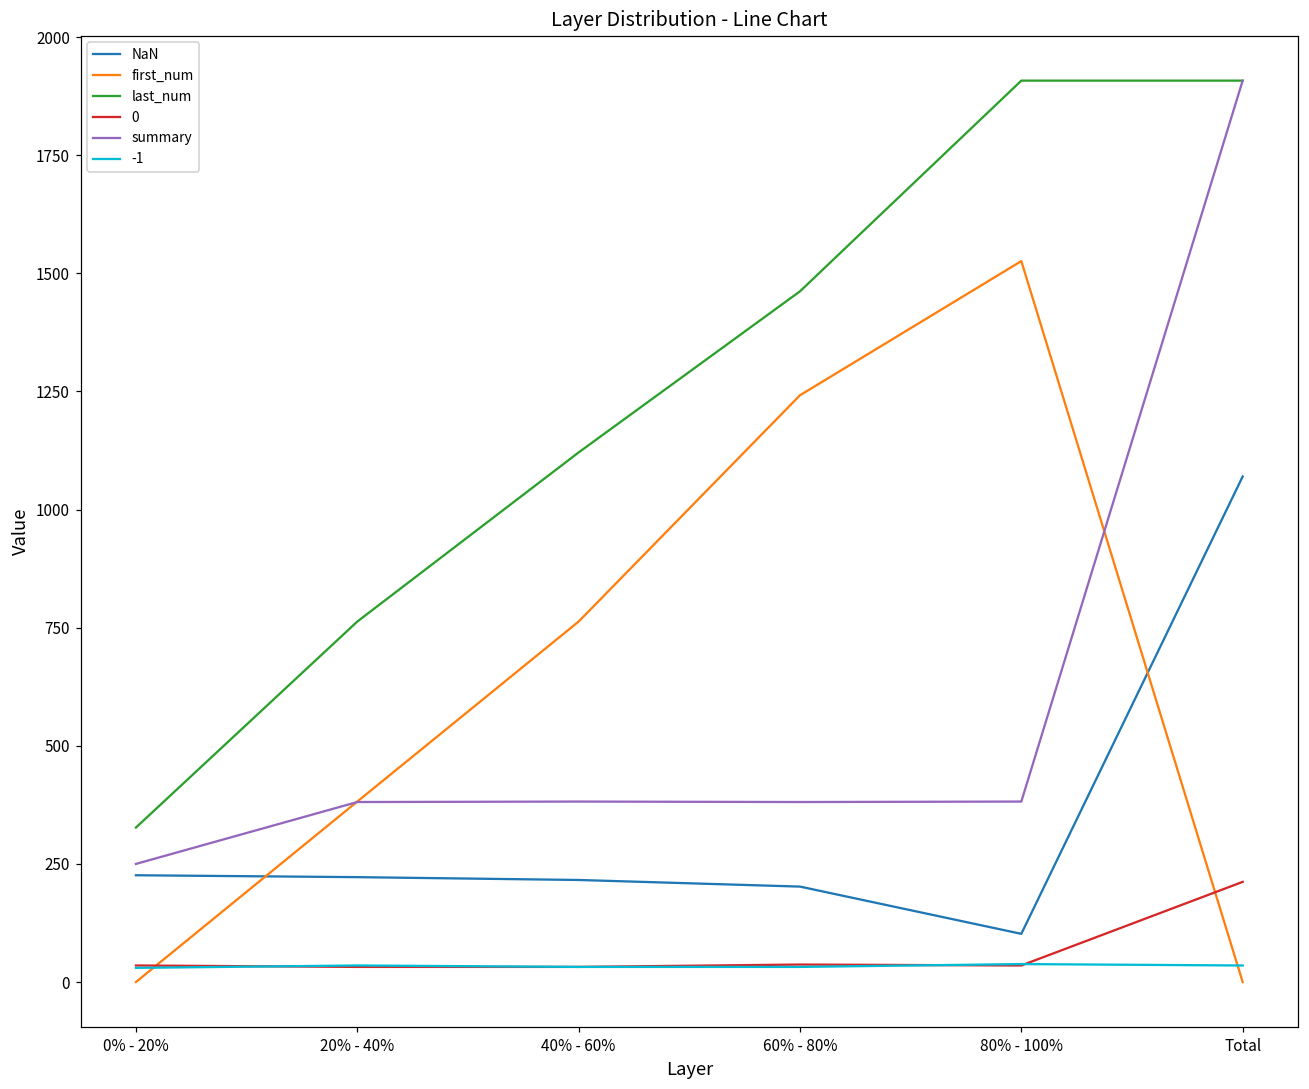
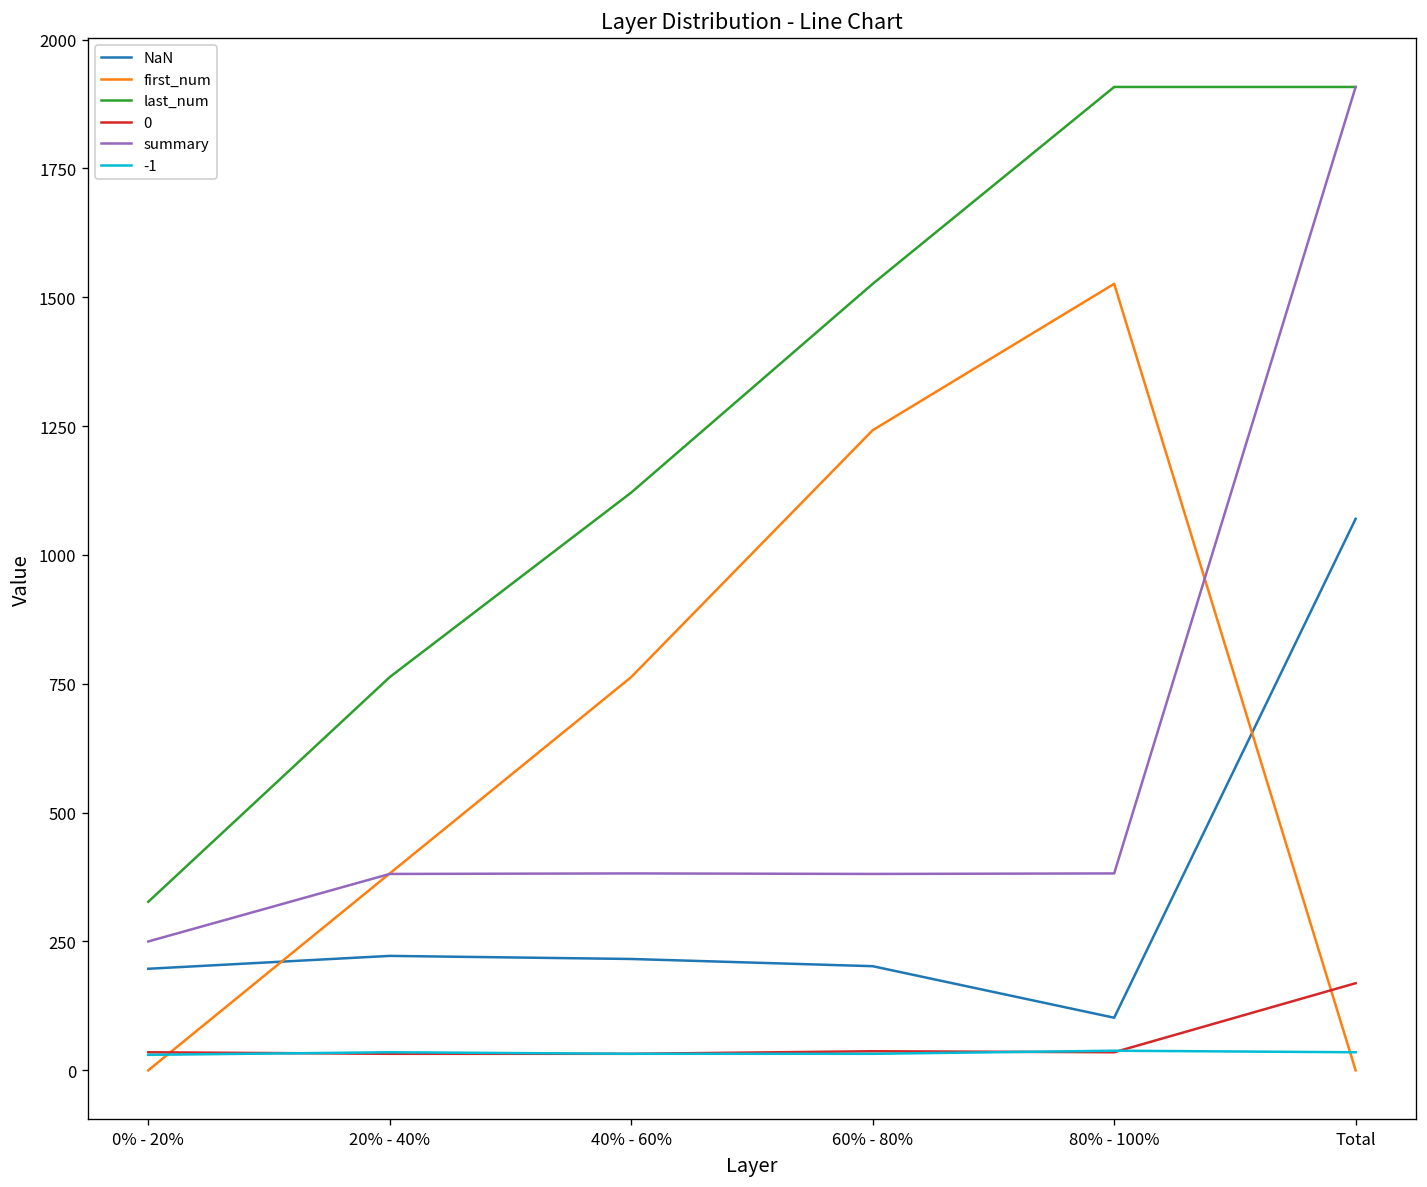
NaN, 0% - 20%: 230 -> 200
last_num, 60% - 80%: 1460 -> 1530
0, Total: 210 -> 170
